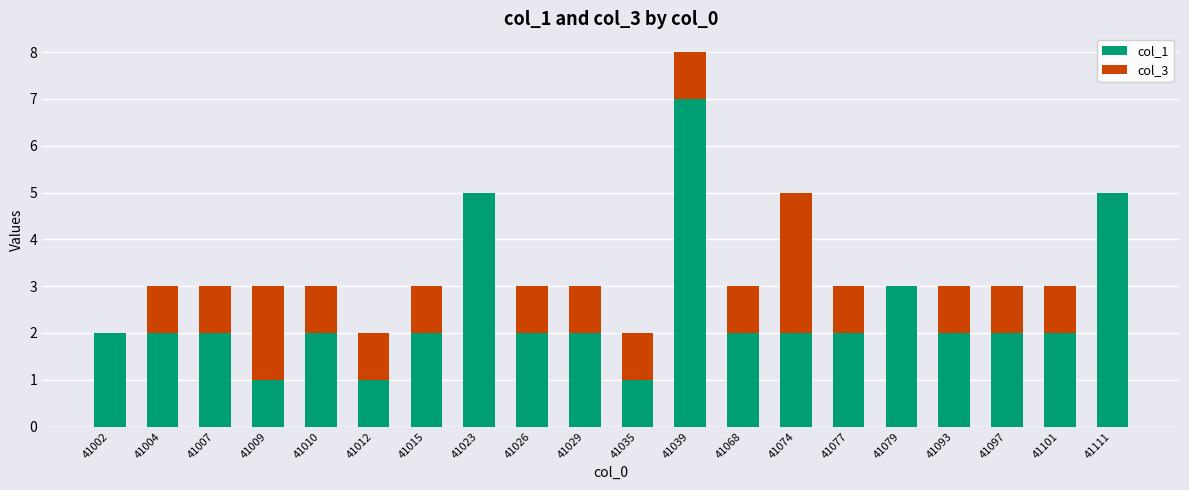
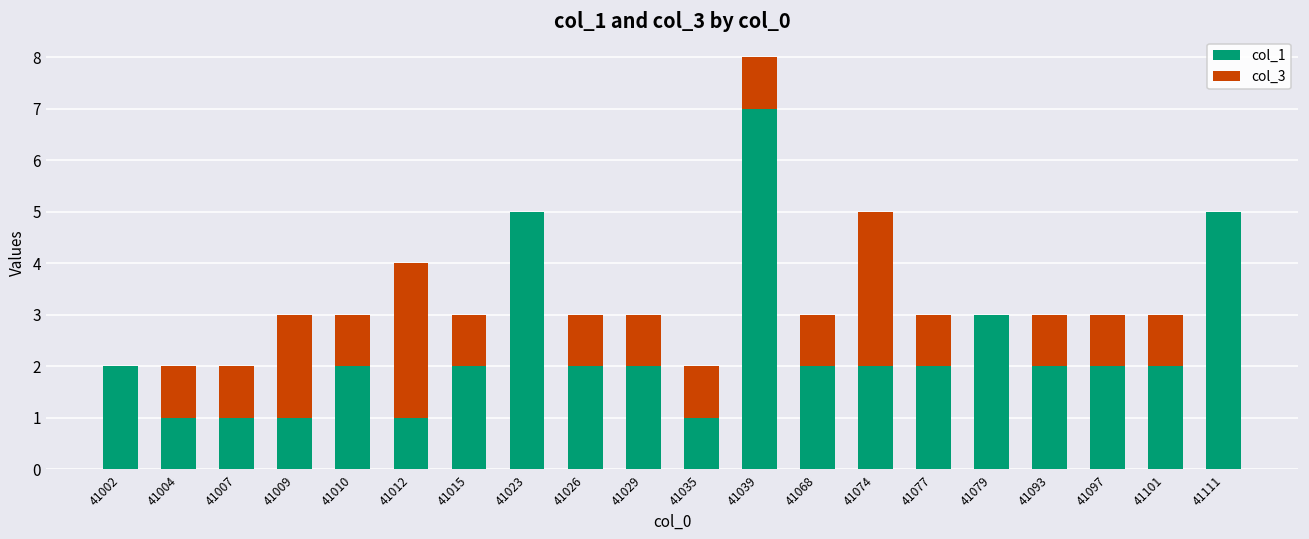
col_1, 41004: 2 -> 1
col_1, 41007: 2 -> 1
col_3, 41012: 1 -> 3
